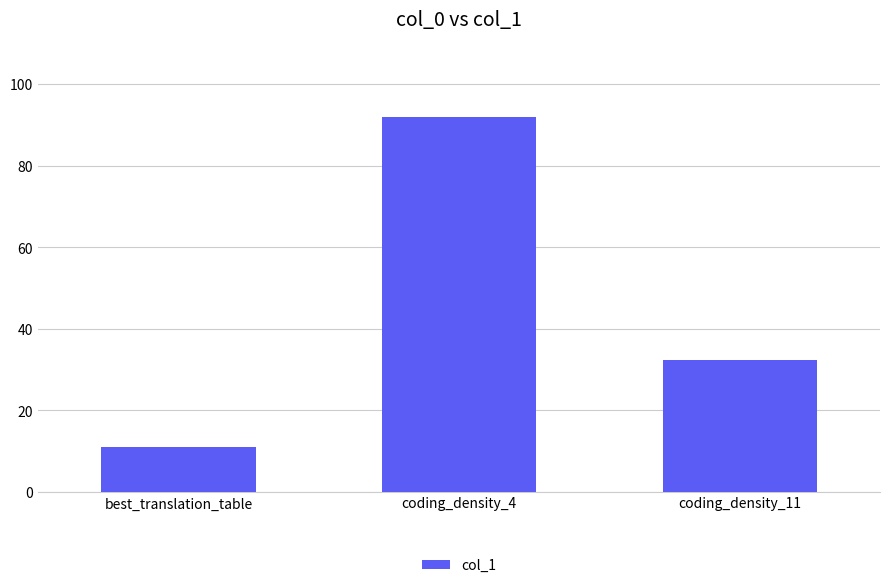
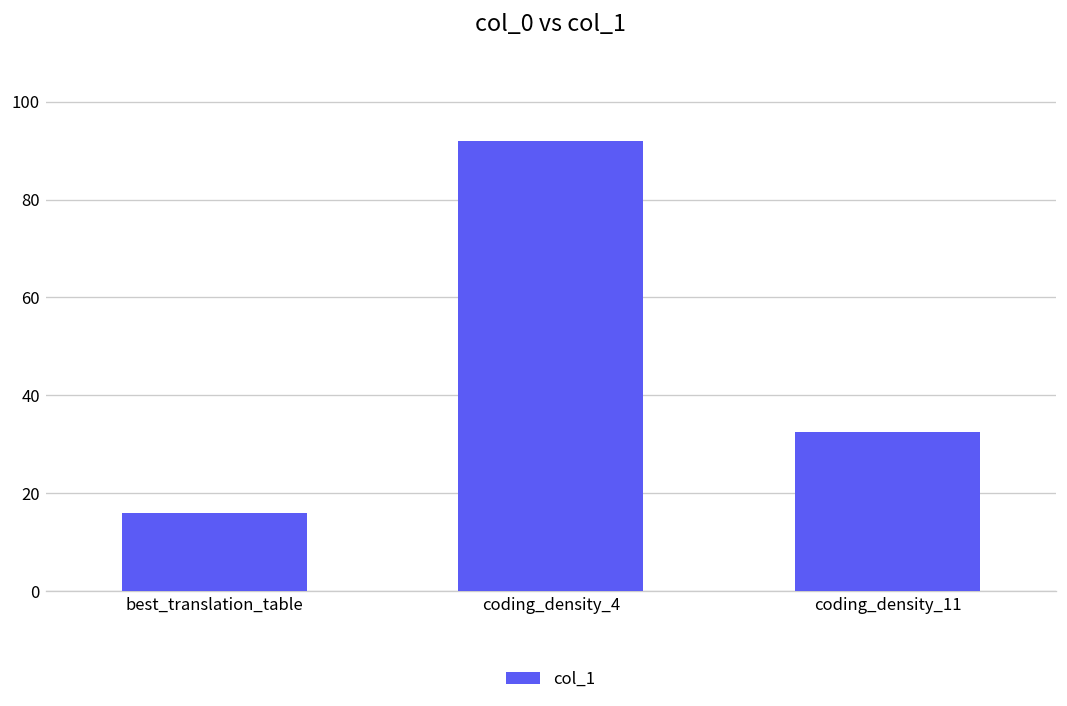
best_translation_table: 11 -> 16
